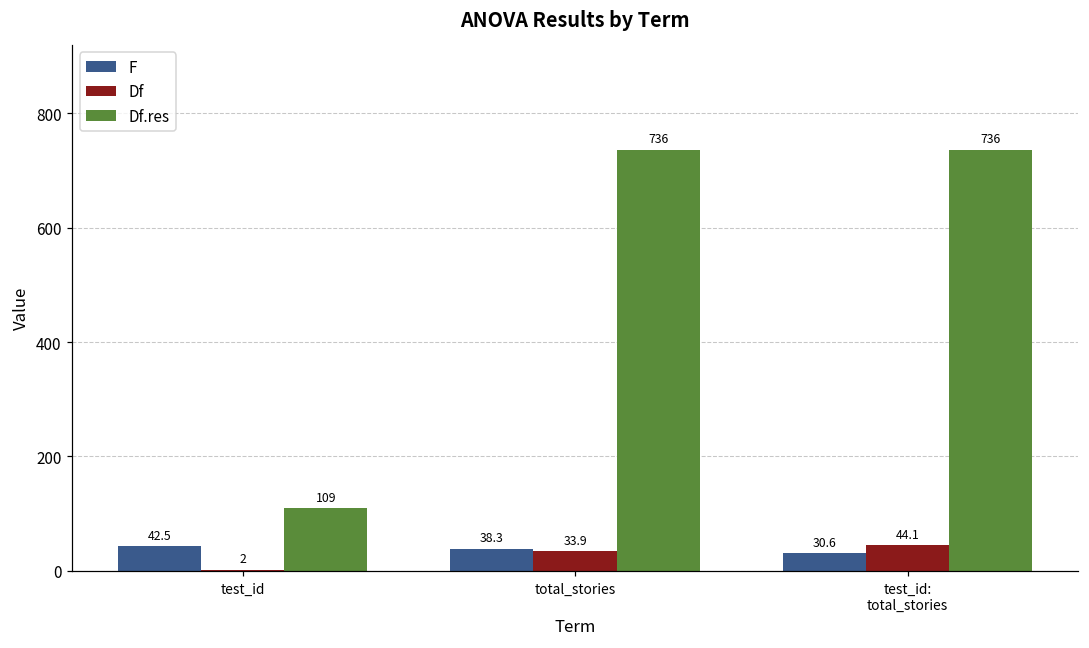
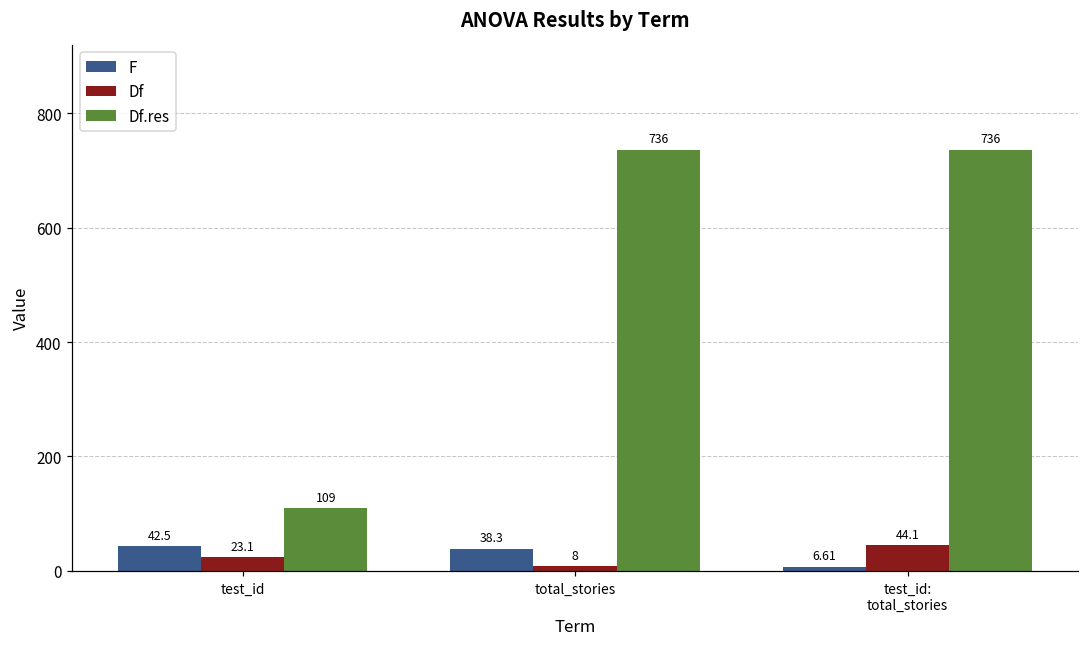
Df, test_id: 2 -> 23.1
Df, total_stories: 33.9 -> 8
F, test_id: total_stories: 30.6 -> 6.61
